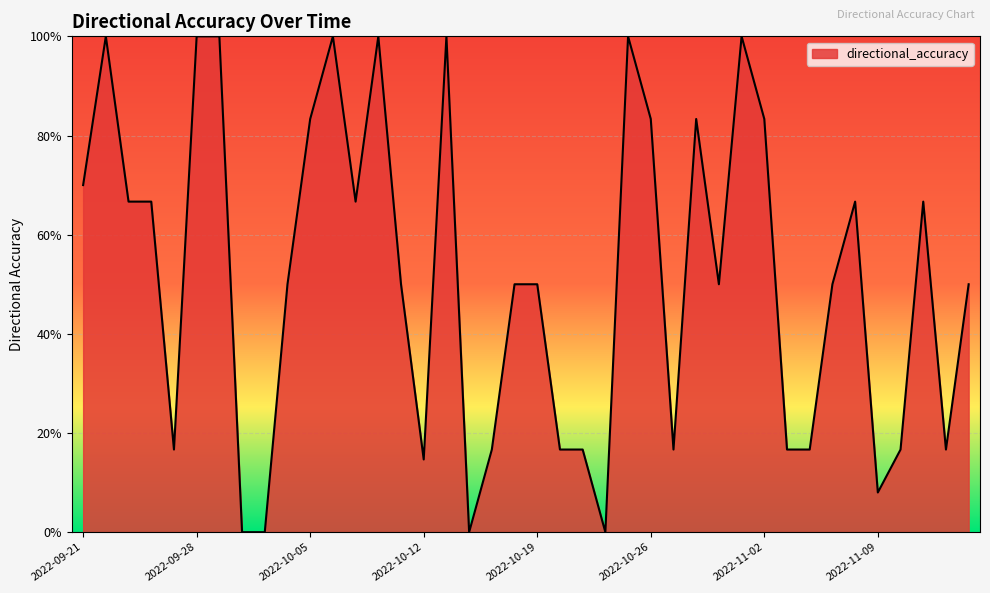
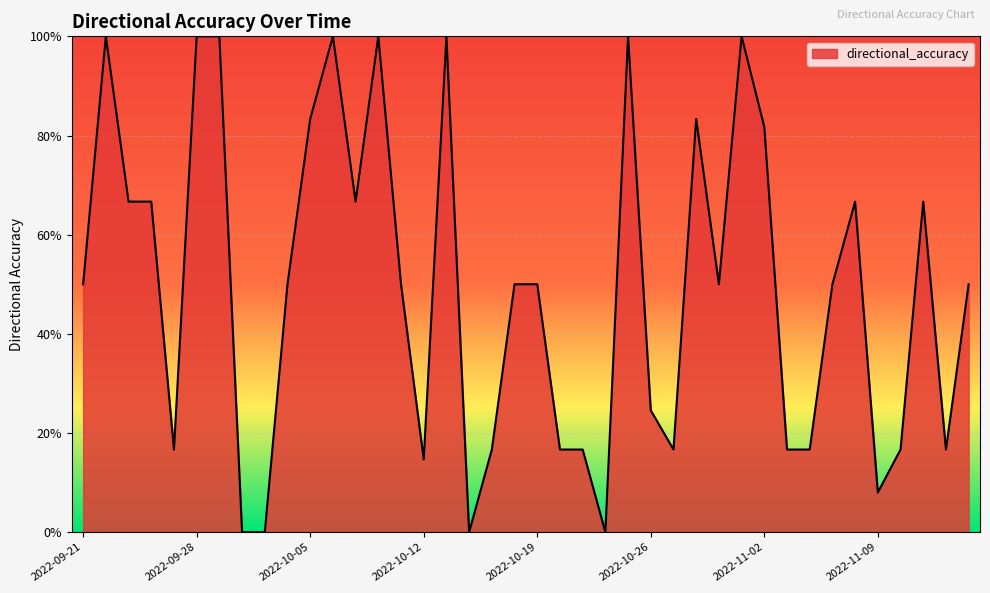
2022-09-21: 70% -> 50%
2022-10-26: 83% -> 25%
2022-11-02: 83% -> 82%
